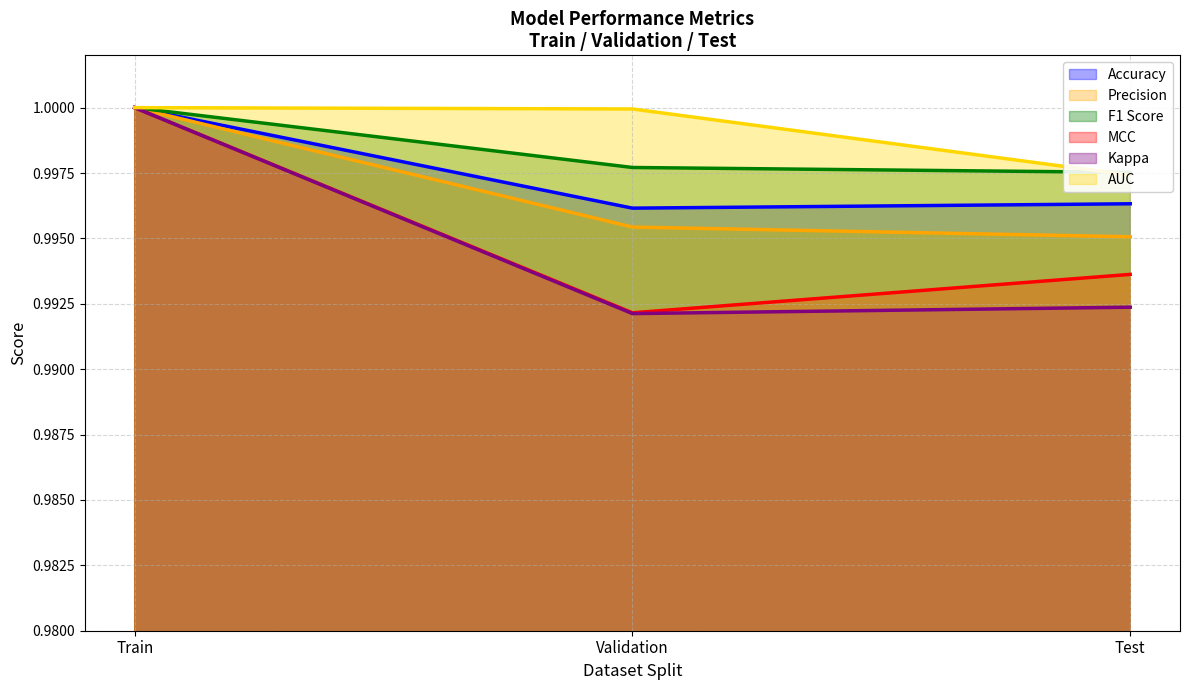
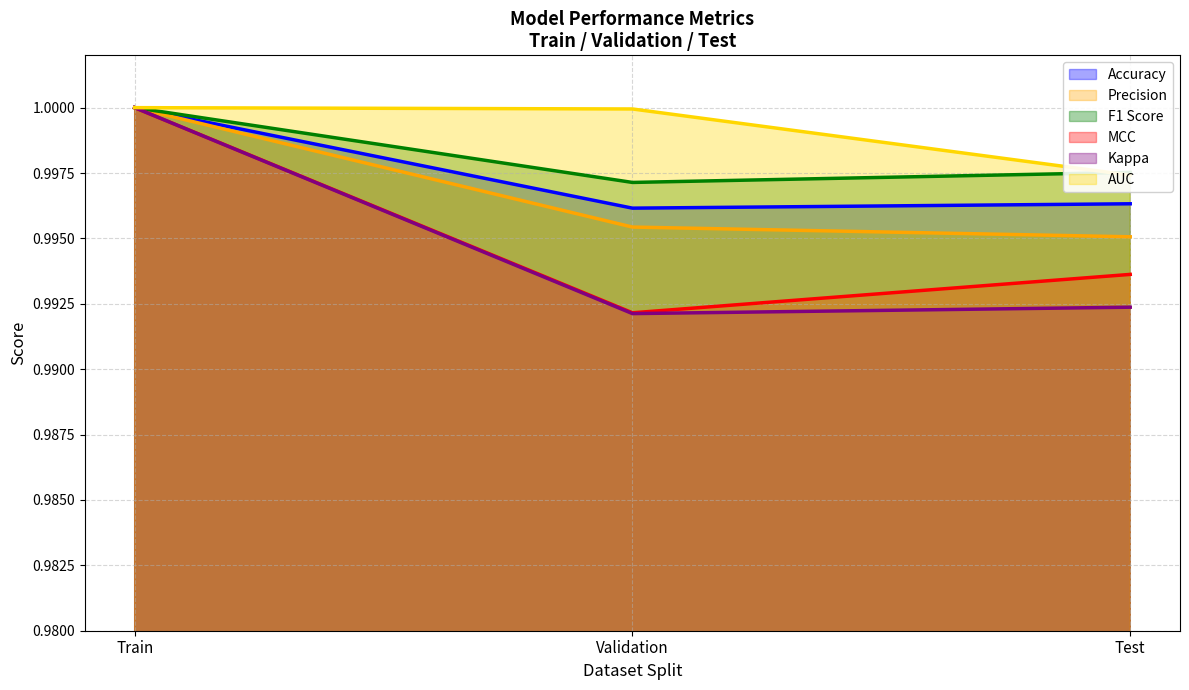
F1 Score, Validation: 0.9977 -> 0.9971
